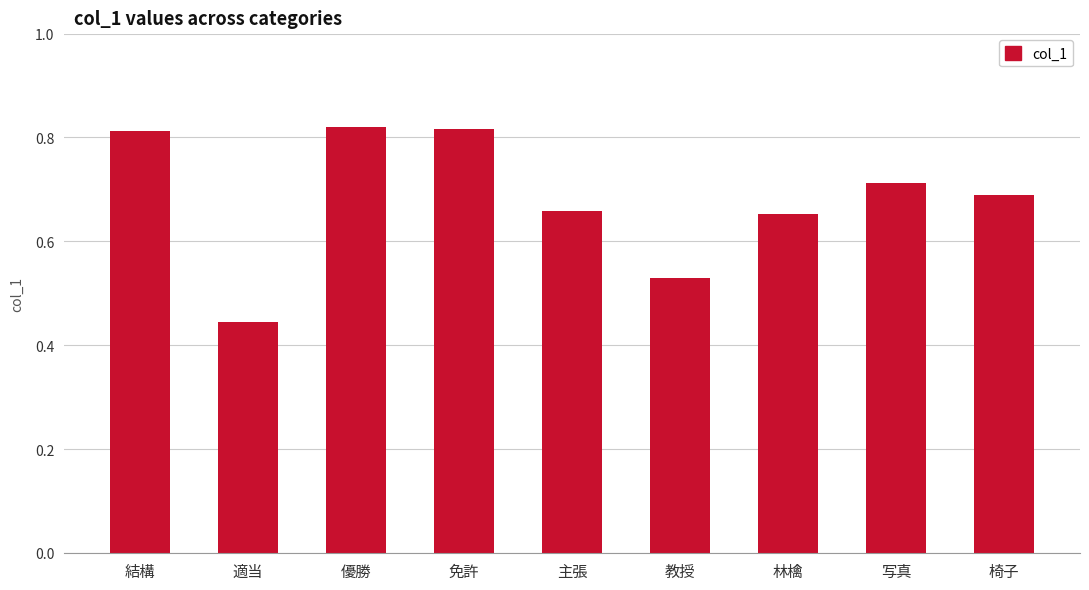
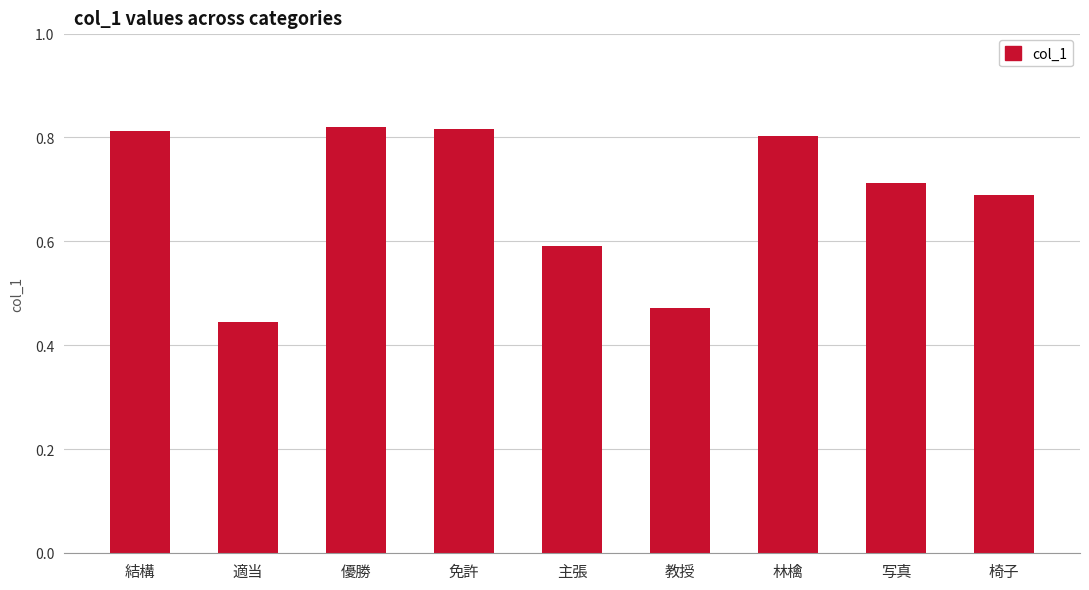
主張: 0.66 -> 0.59
教授: 0.53 -> 0.47
林檎: 0.65 -> 0.80
